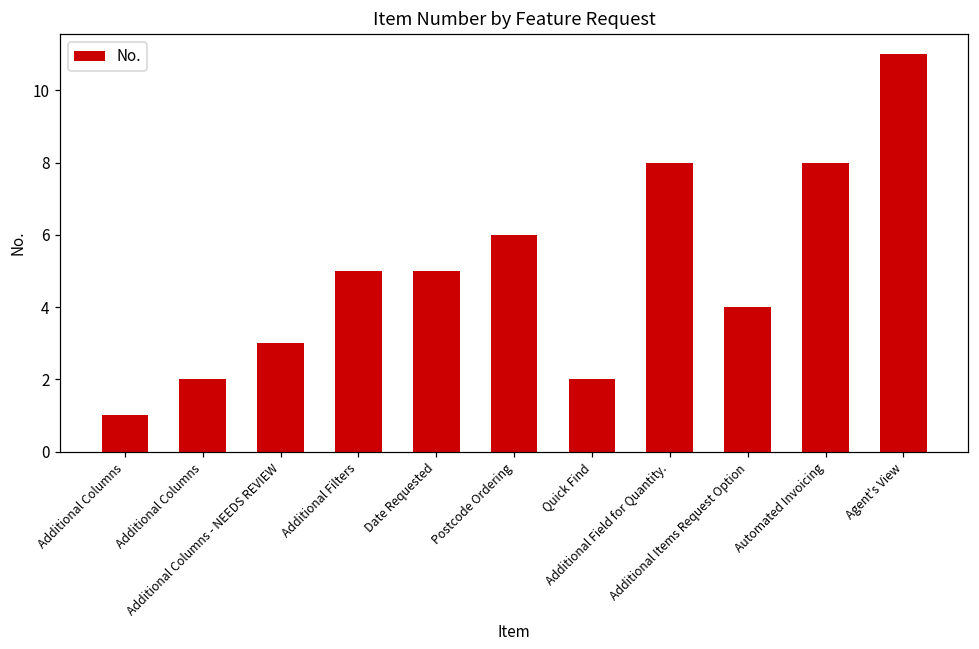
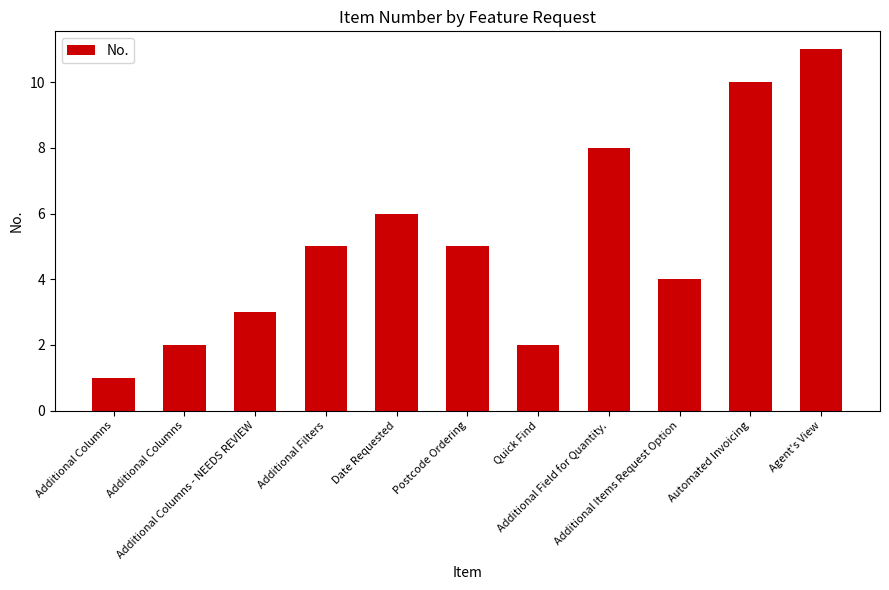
Date Requested: 5 -> 6
Postcode Ordering: 6 -> 5
Automated Invoicing: 8 -> 10
